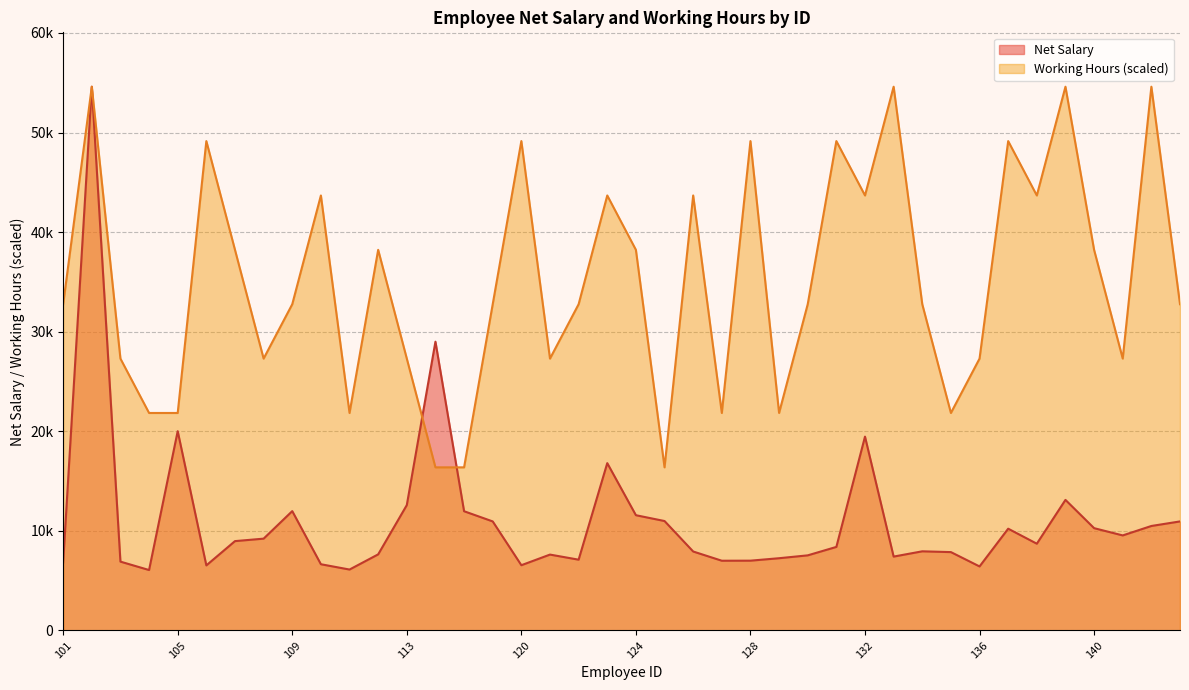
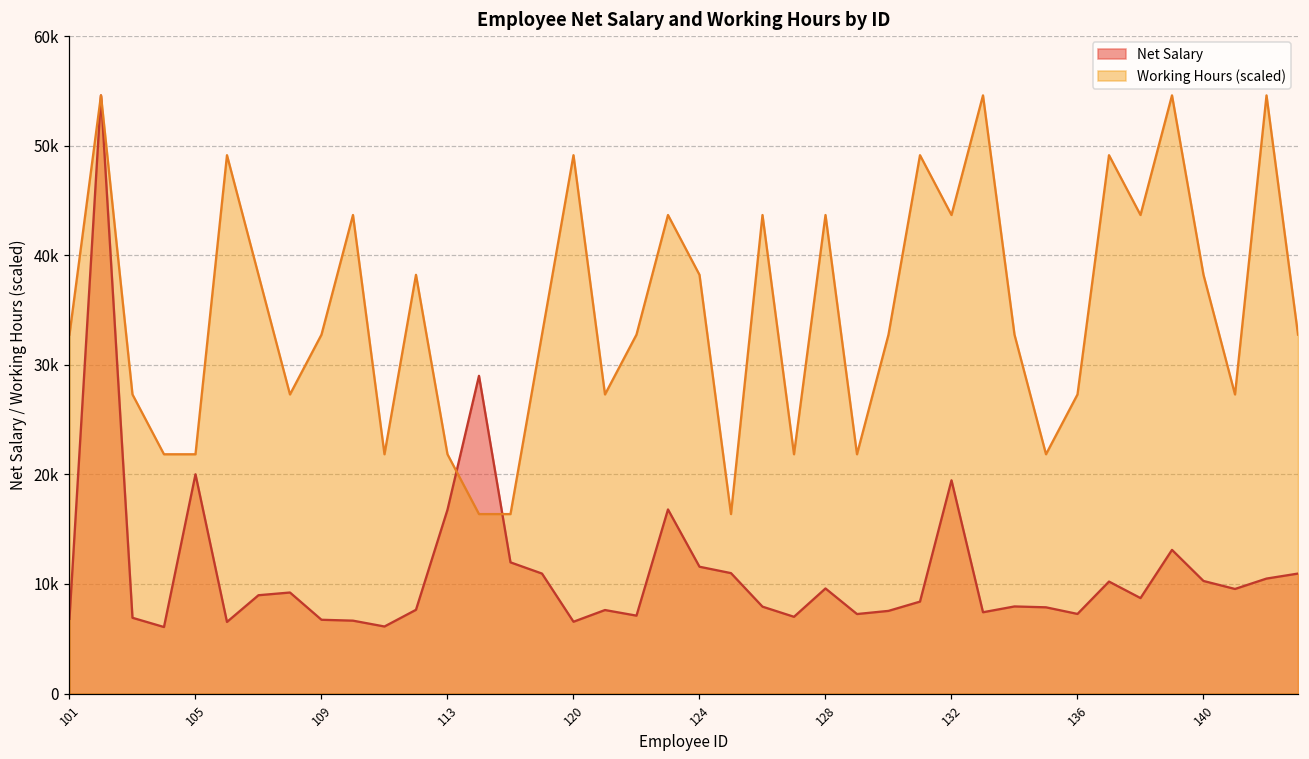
Net Salary, 109: 12000 -> 7000
Net Salary, 113: 13000 -> 17000
Working Hours (scaled), 113: 27000 -> 22000
Net Salary, 128: 7000 -> 10000
Working Hours (scaled), 128: 49000 -> 44000
Net Salary, 136: 6000 -> 7000
